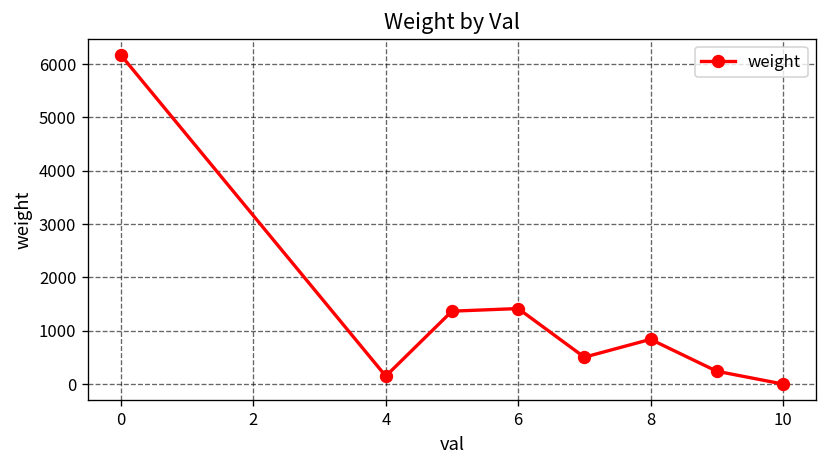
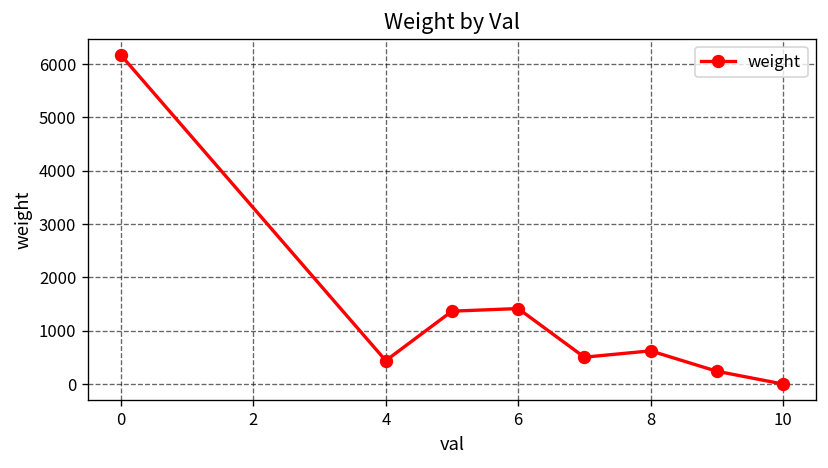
4: 200 -> 400
8: 800 -> 600
